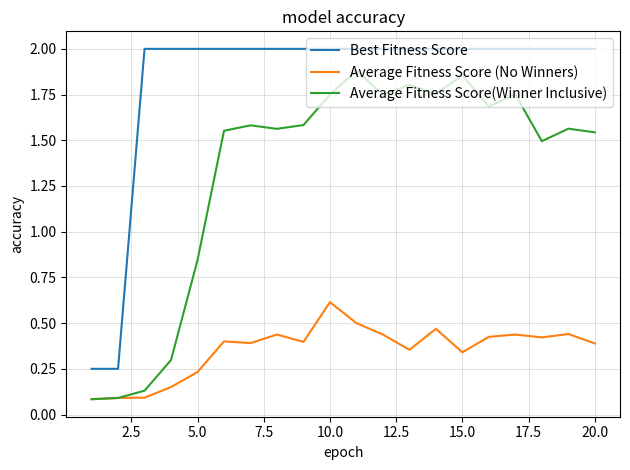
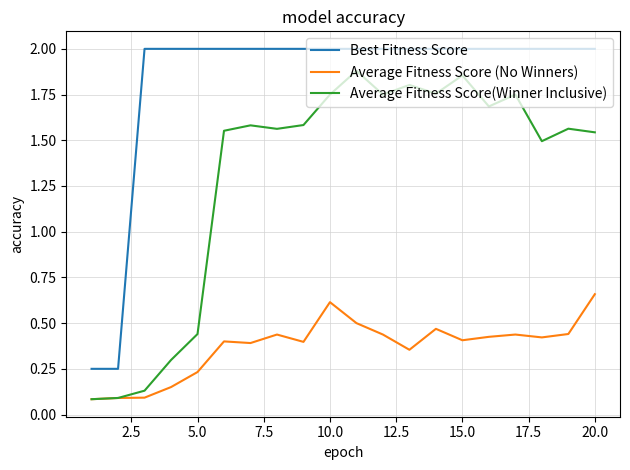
Average Fitness Score(Winner Inclusive), 5.0: 0.84 -> 0.44
Average Fitness Score (No Winners), 15.0: 0.34 -> 0.41
Average Fitness Score (No Winners), 20.0: 0.39 -> 0.66
